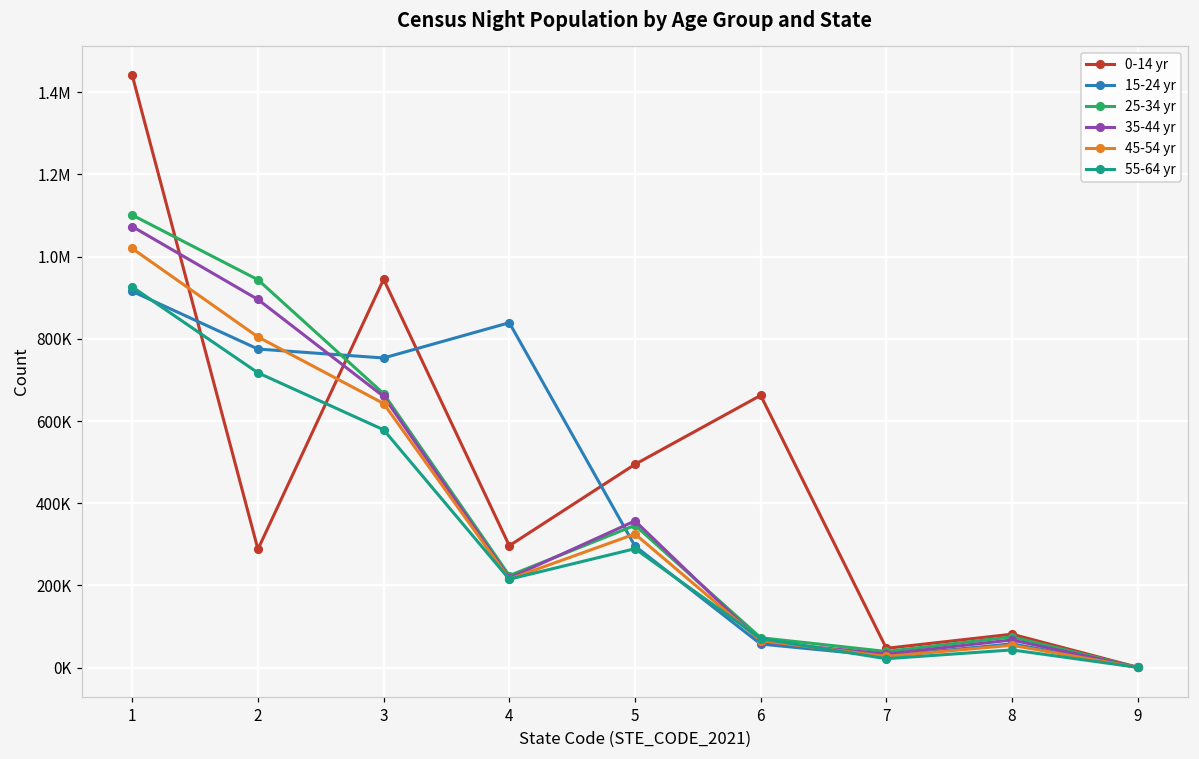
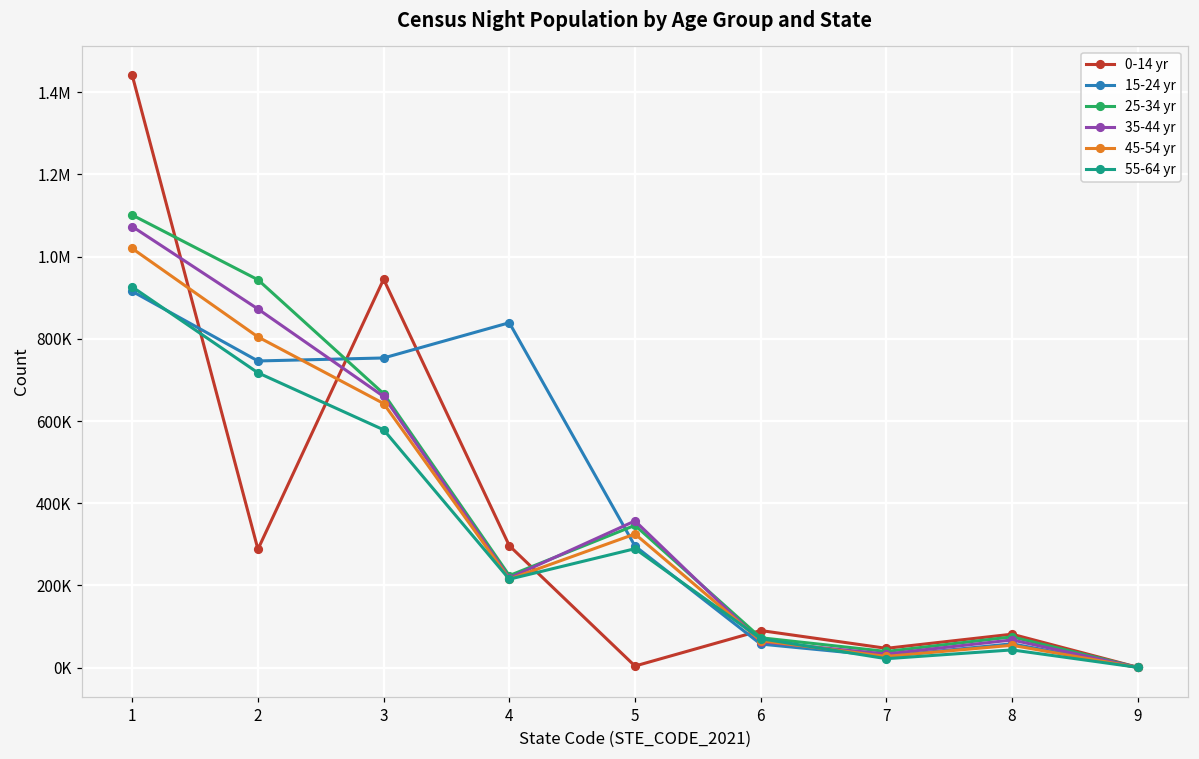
15-24 yr, 2: 780000 -> 750000
35-44 yr, 2: 900000 -> 870000
0-14 yr, 5: 490000 -> 0
0-14 yr, 6: 660000 -> 90000
